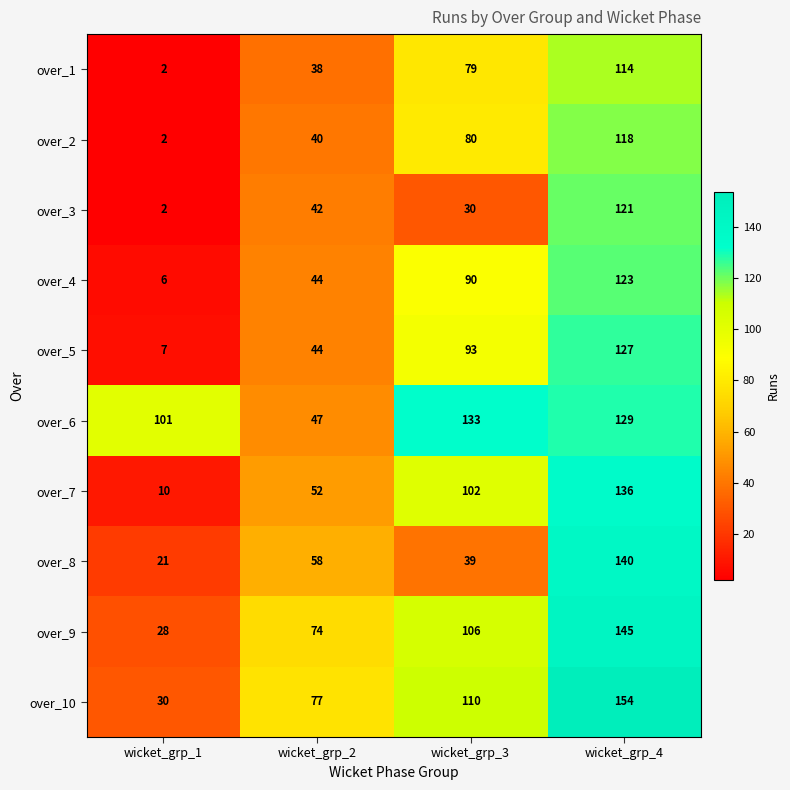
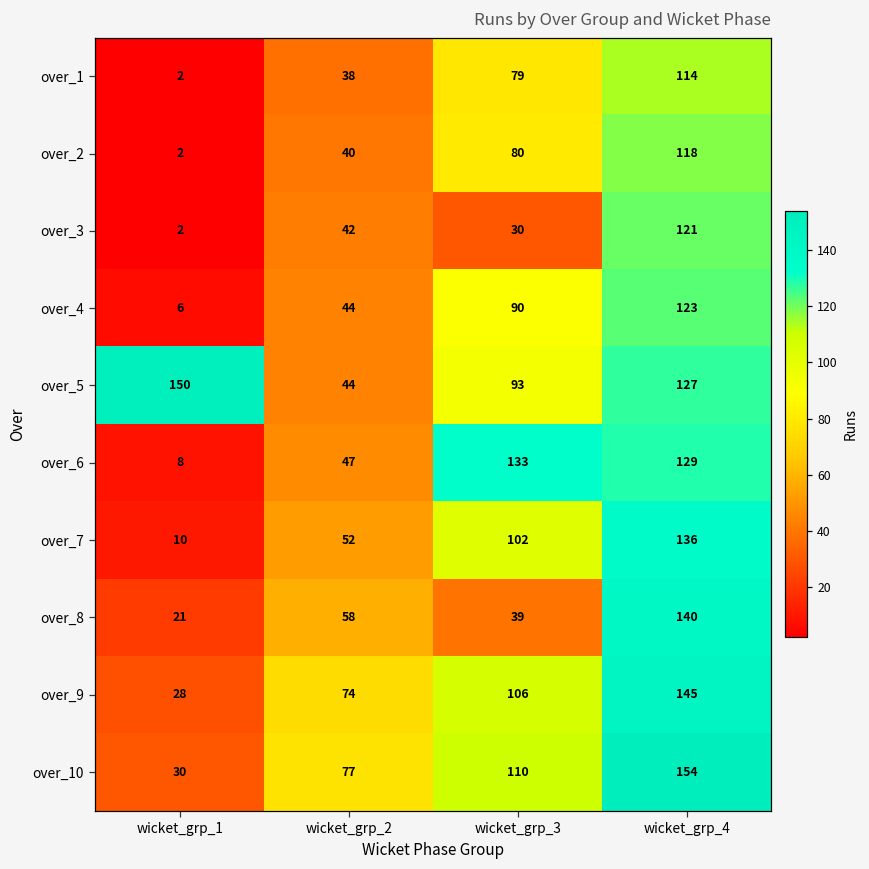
over_5, wicket_grp_1: 7 -> 150
over_6, wicket_grp_1: 101 -> 8
